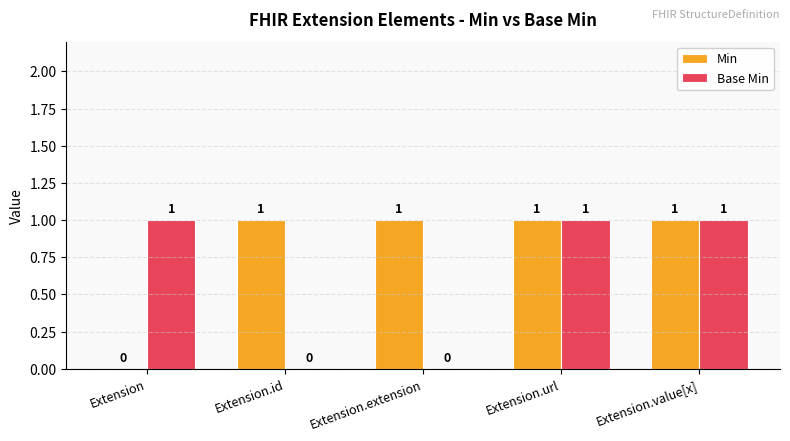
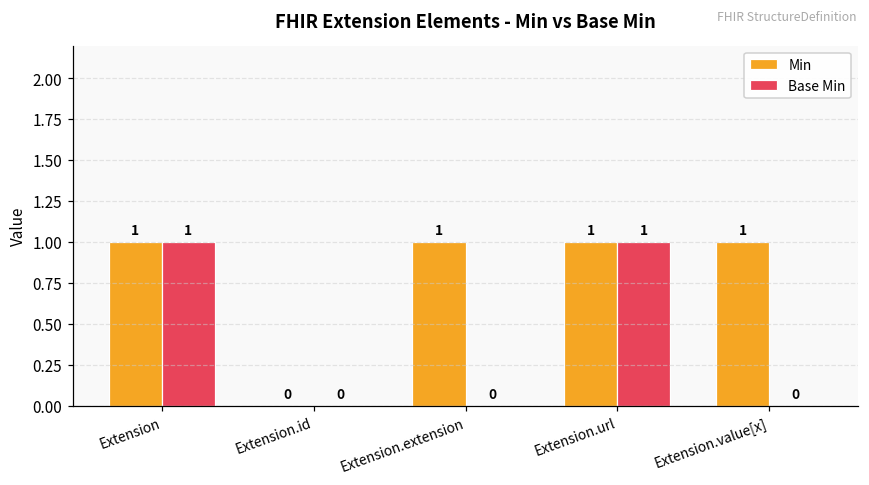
Min, Extension: 0 -> 1
Min, Extension.id: 1 -> 0
Base Min, Extension.value[x]: 1 -> 0
